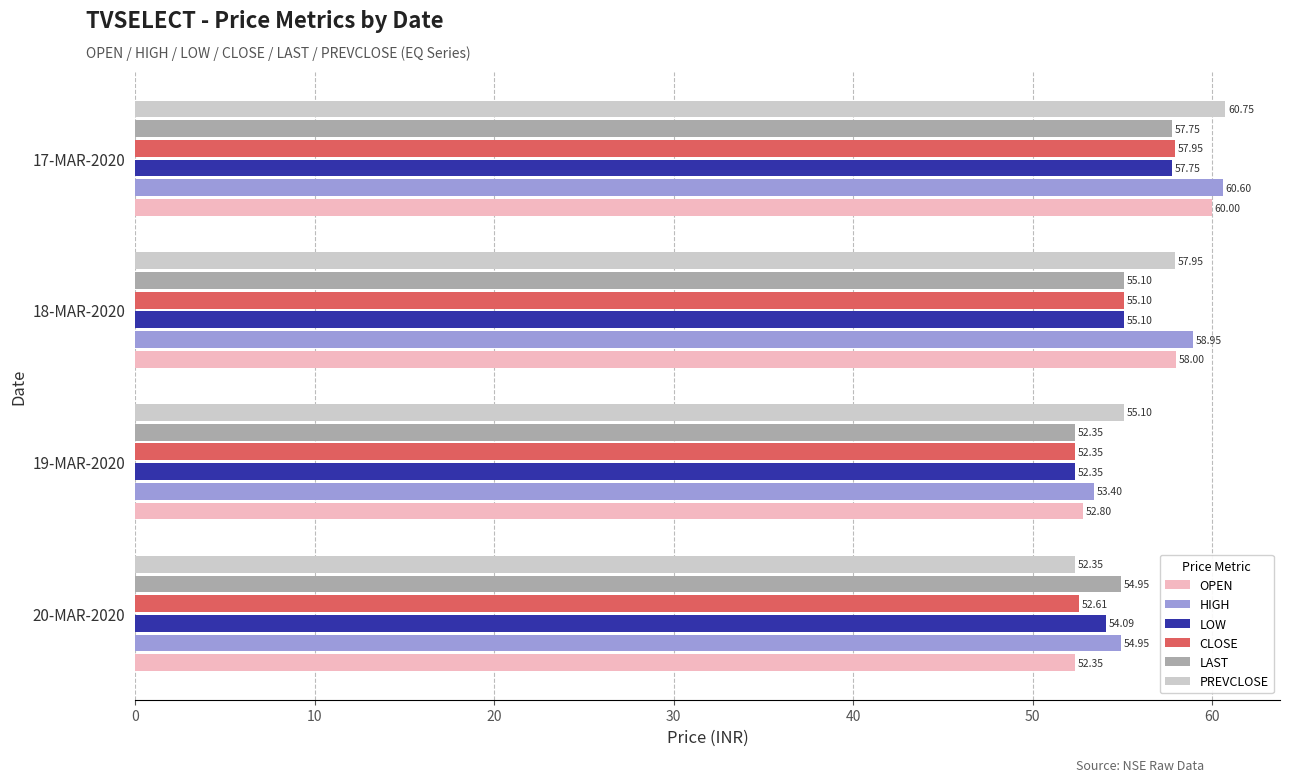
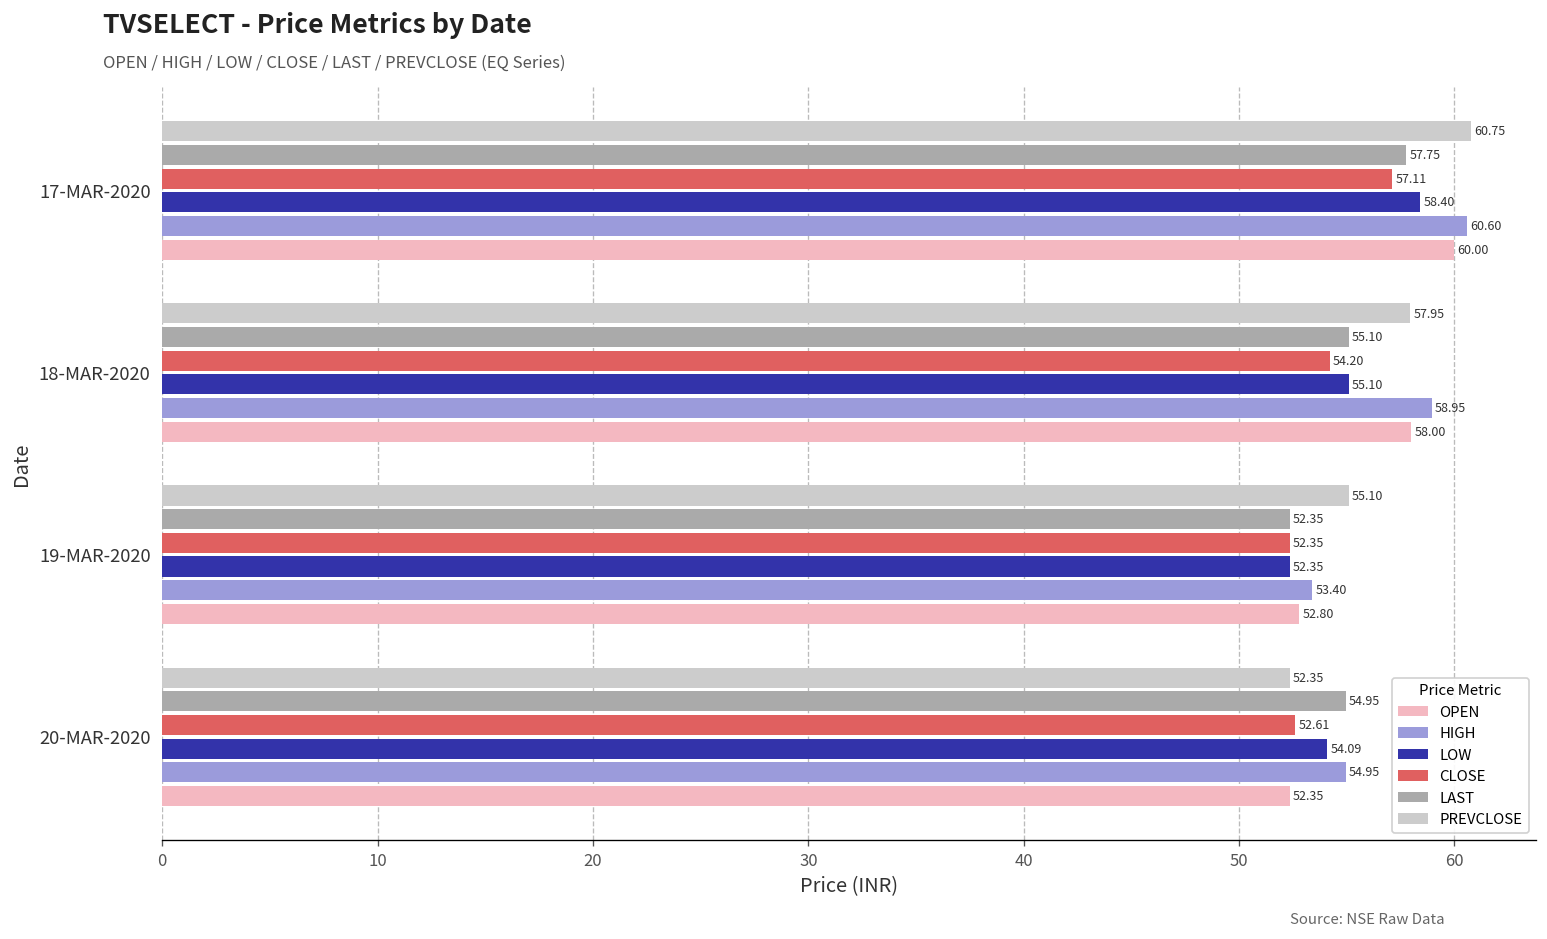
CLOSE, 17-MAR-2020: 57.95 -> 57.11
LOW, 17-MAR-2020: 57.75 -> 58.40
CLOSE, 18-MAR-2020: 55.10 -> 54.20
